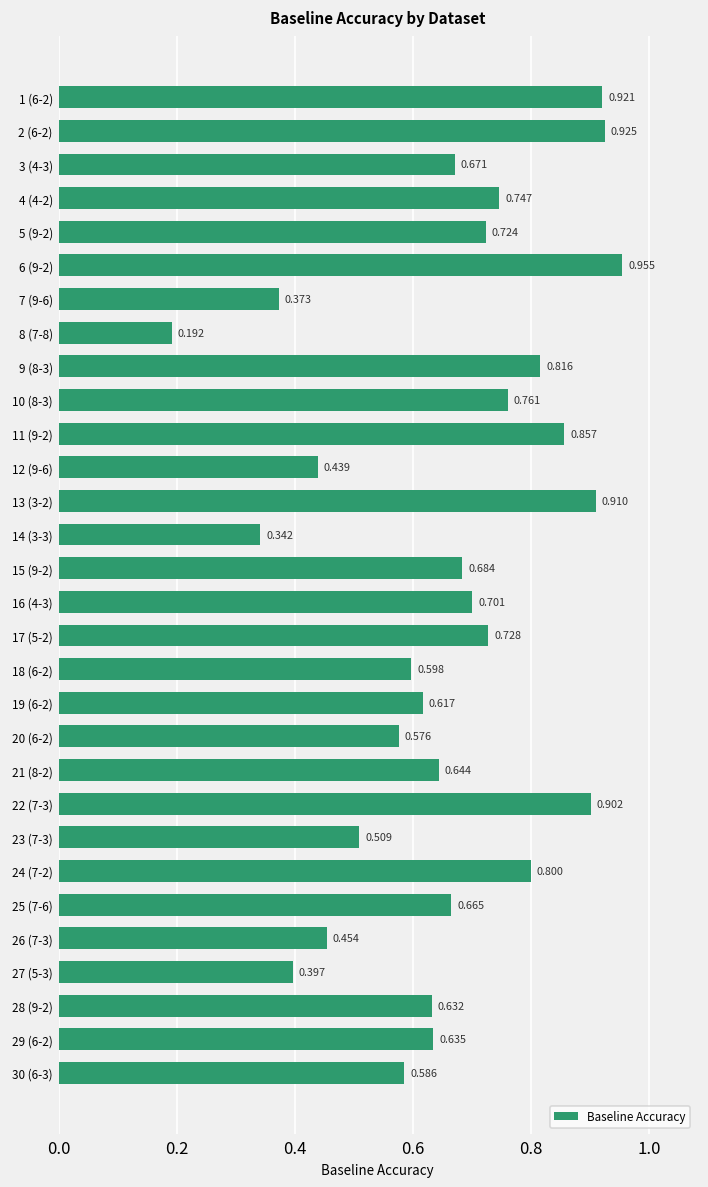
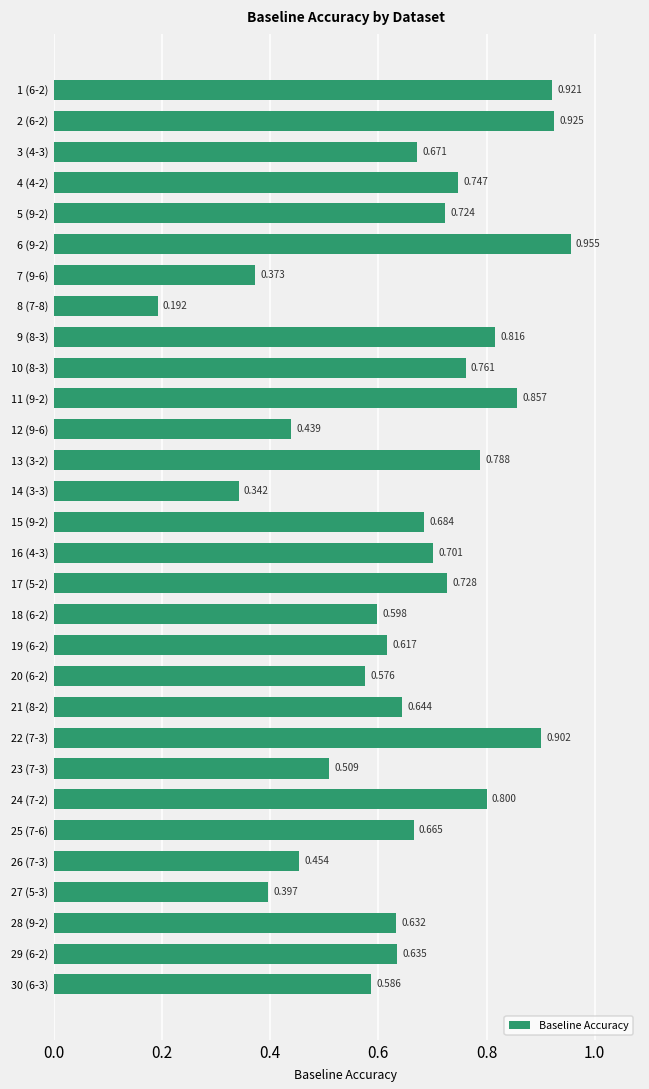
13 (3-2): 0.910 -> 0.788
